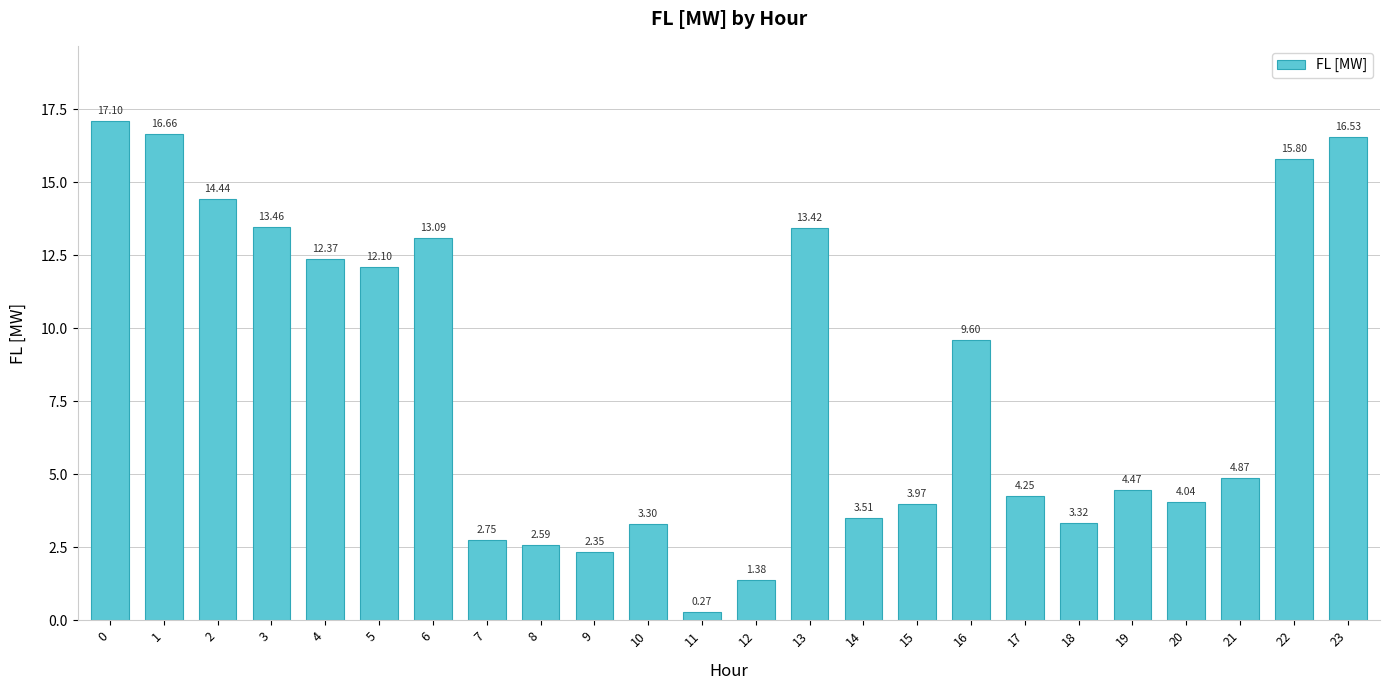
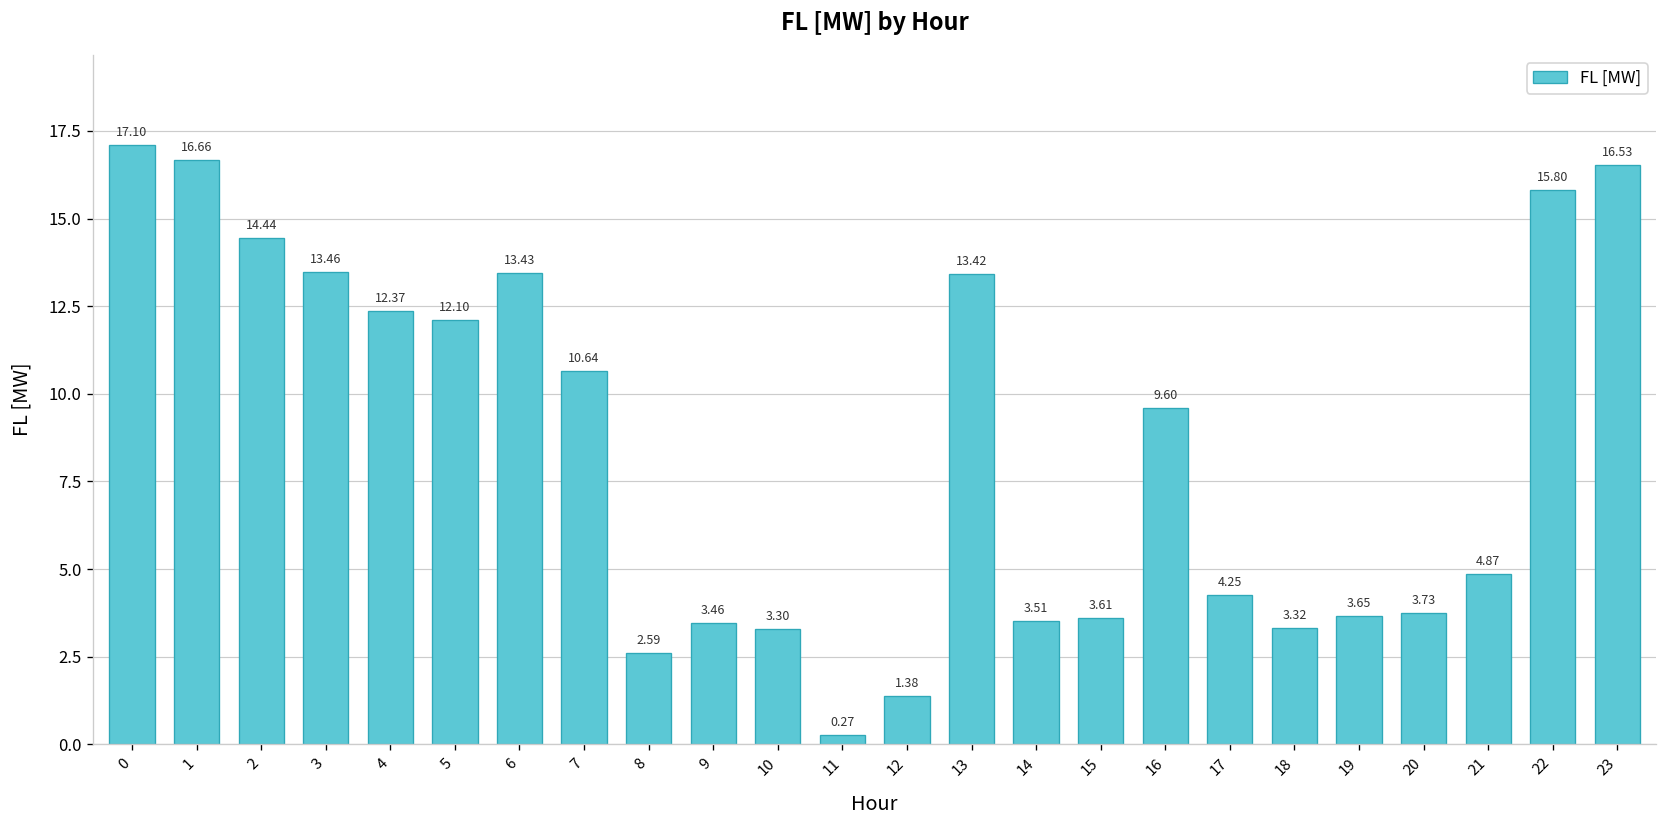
6: 13.09 -> 13.43
7: 2.75 -> 10.64
9: 2.35 -> 3.46
15: 3.97 -> 3.61
19: 4.47 -> 3.65
20: 4.04 -> 3.73
